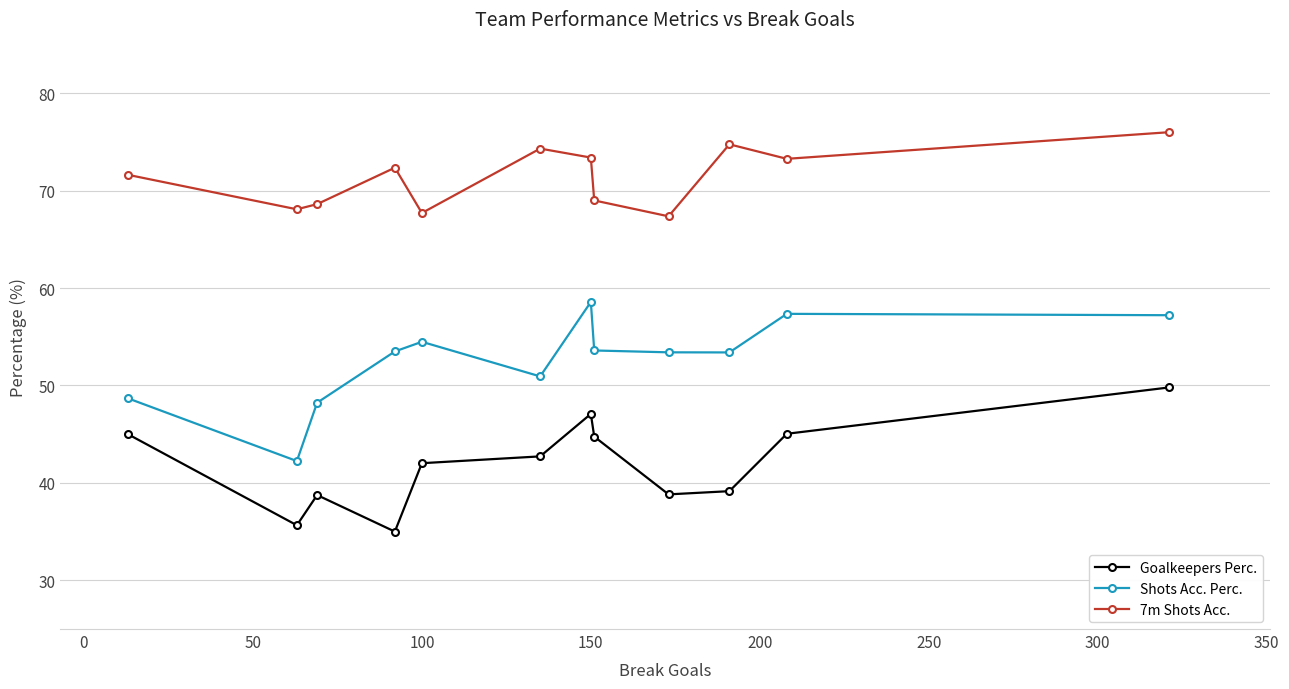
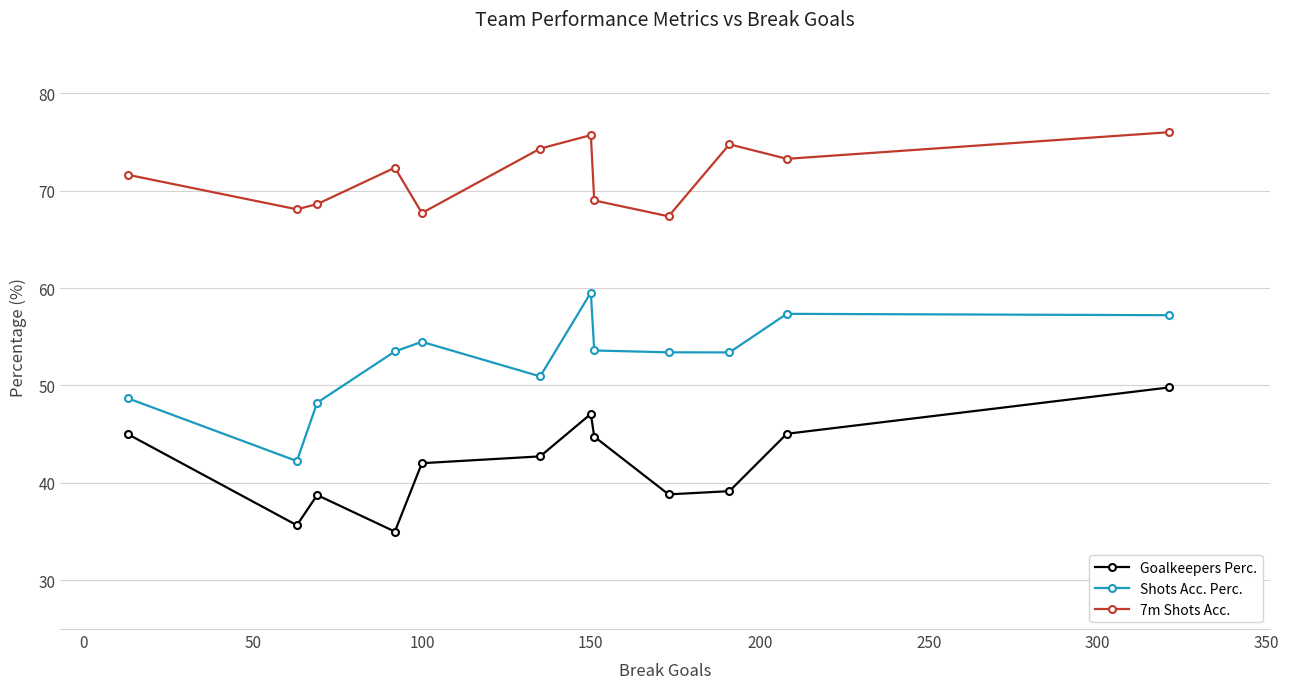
Shots Acc. Perc., 150: 59 -> 60
7m Shots Acc., 150: 73 -> 76
